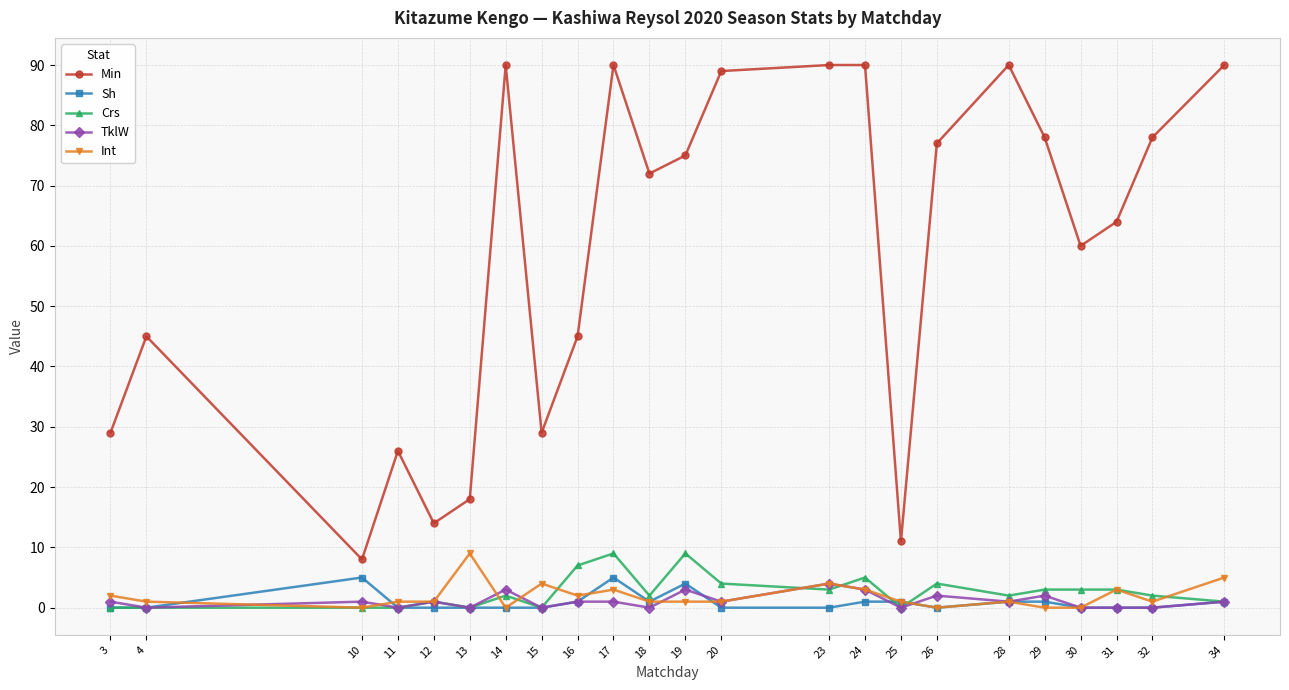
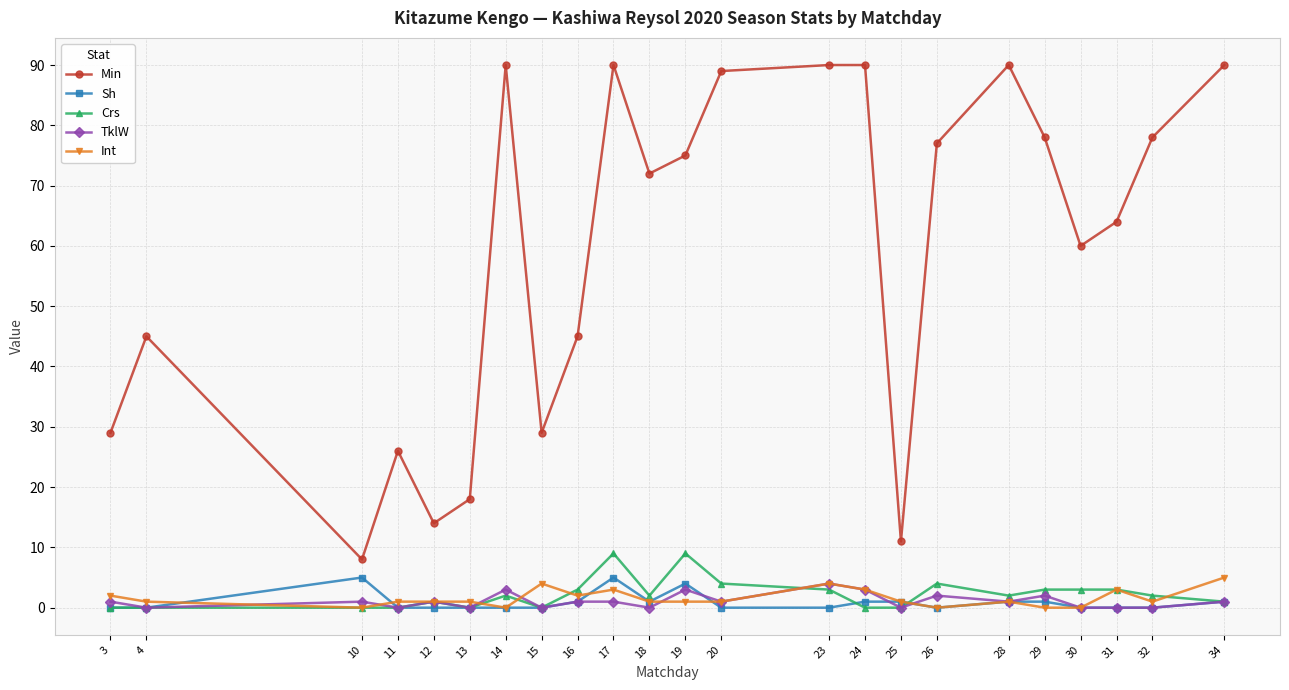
Int, 13: 9 -> 1
Crs, 16: 7 -> 3
Crs, 24: 5 -> 0
